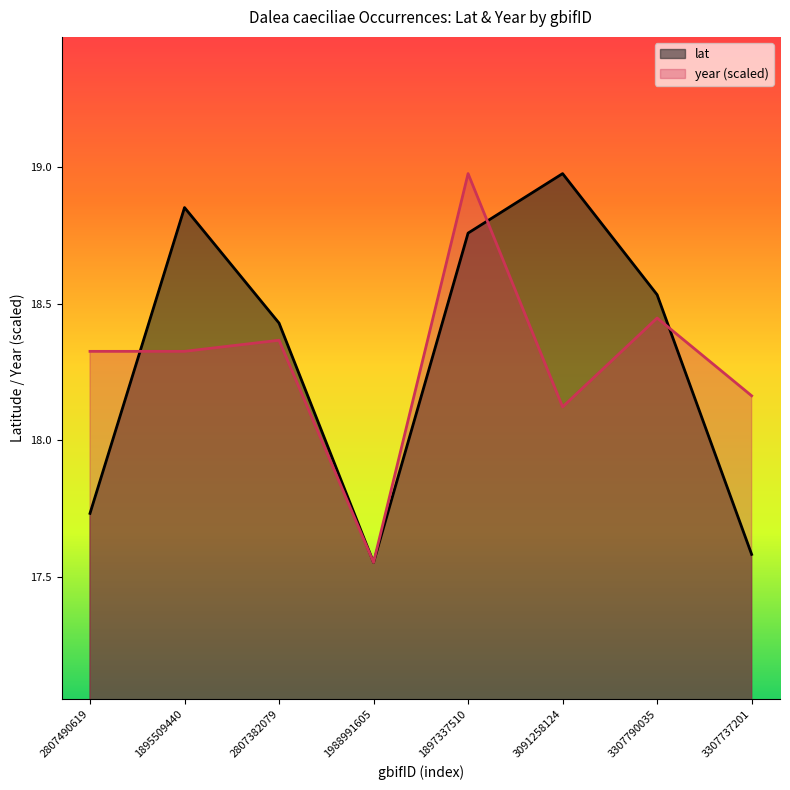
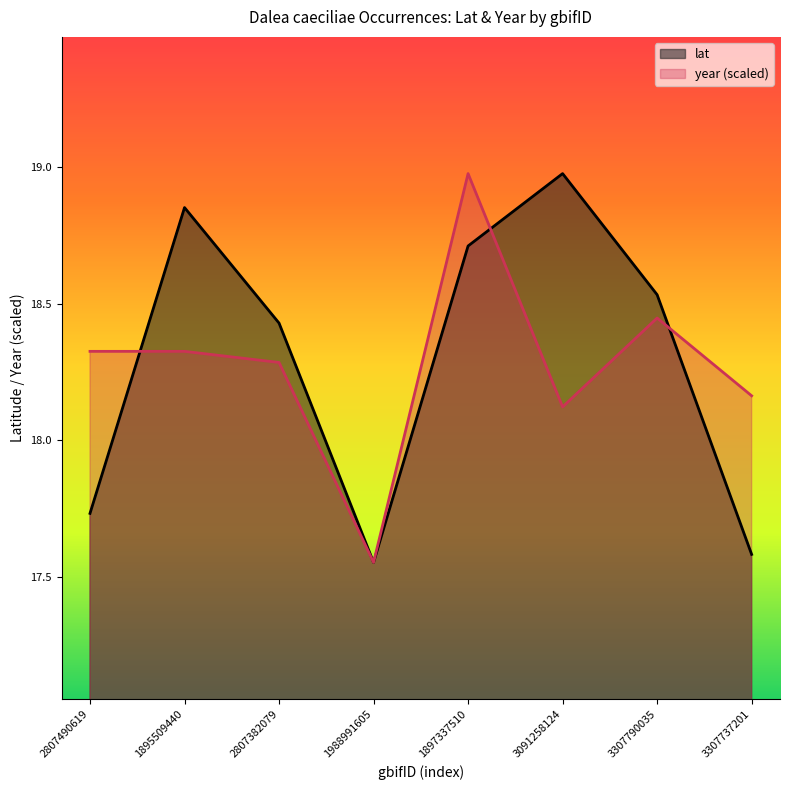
year (scaled), 2807382079: 18.37 -> 18.29
lat, 1897337510: 18.76 -> 18.71
